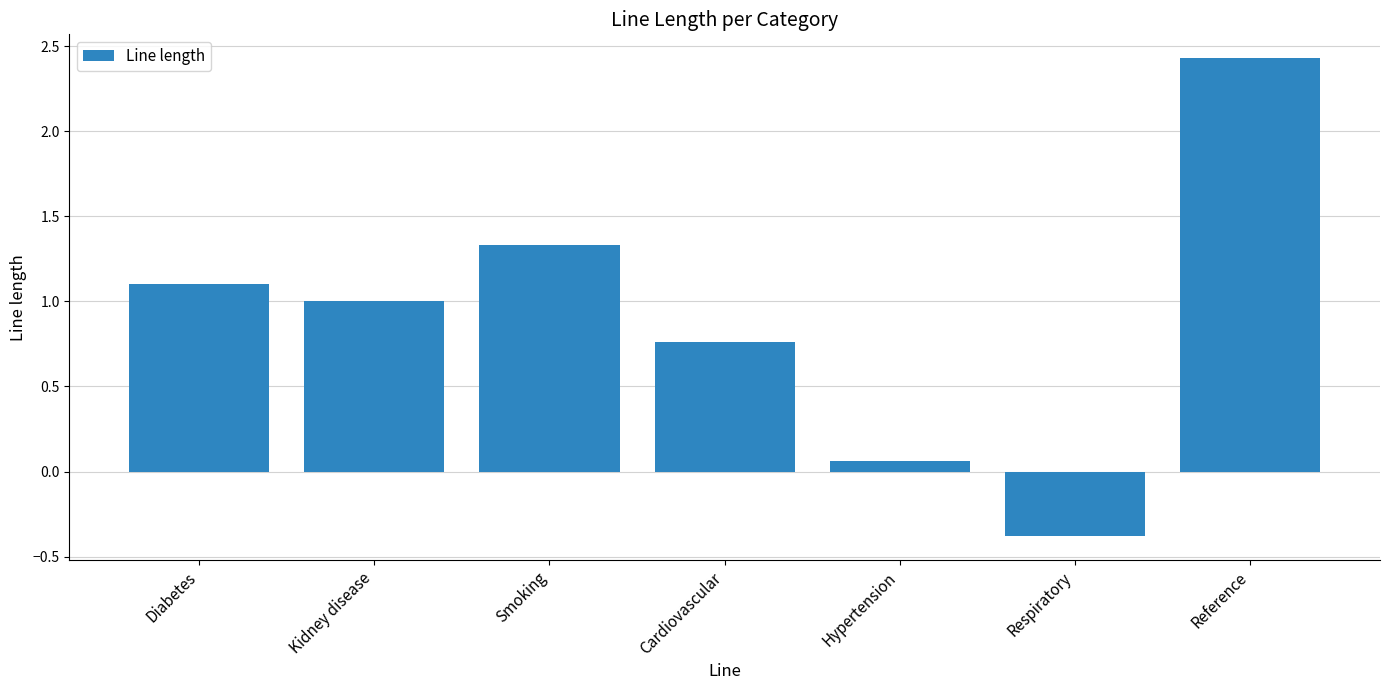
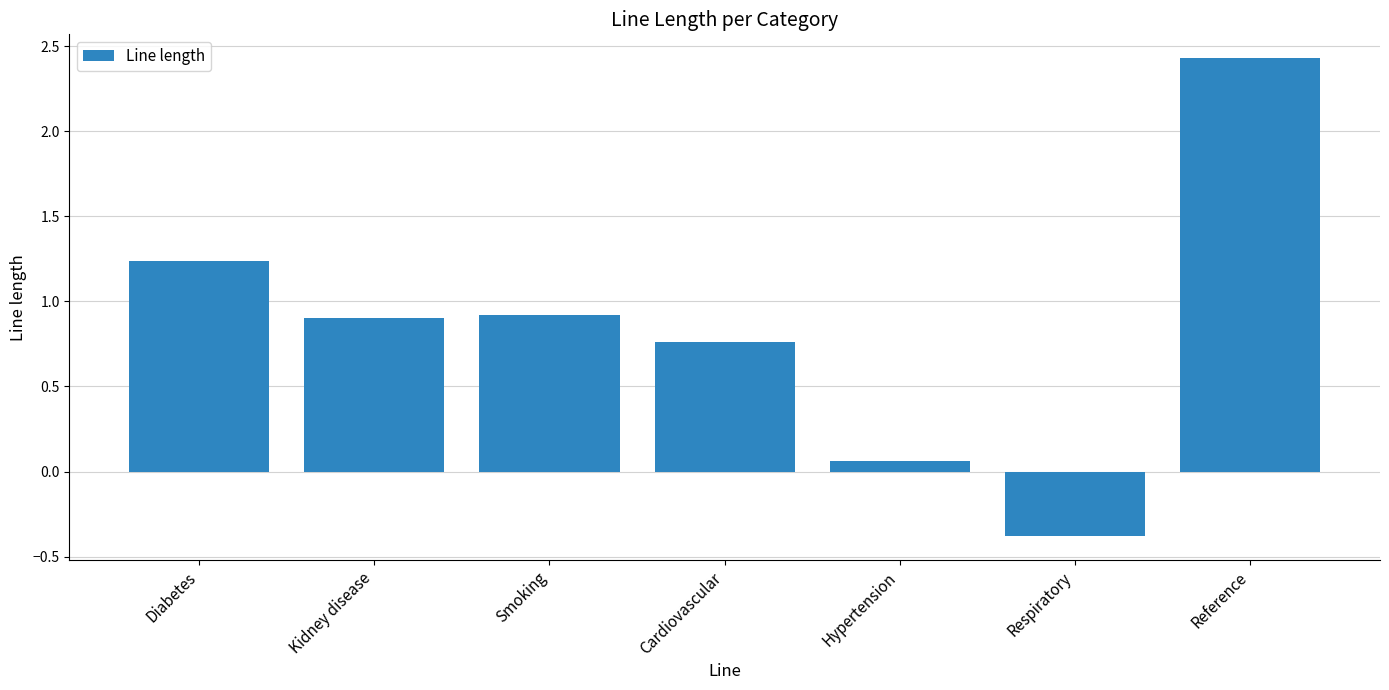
Diabetes: 1.10 -> 1.24
Kidney disease: 1.0 -> 0.9
Smoking: 1.33 -> 0.92
